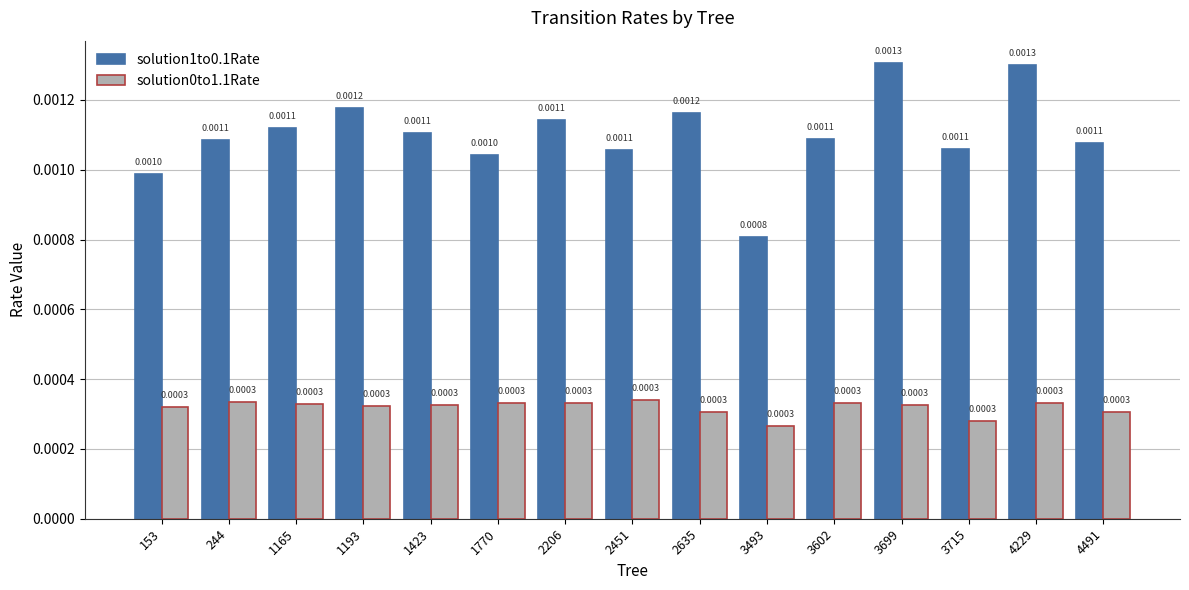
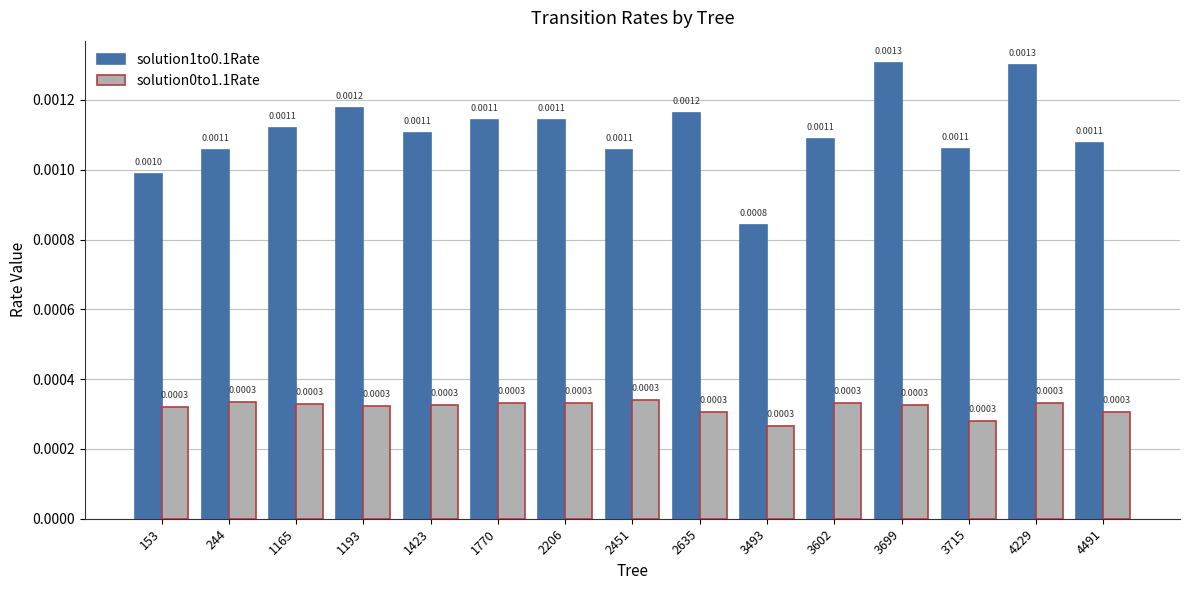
solution1to0.1Rate, 244: 0.00109 -> 0.00106
solution1to0.1Rate, 1770: 0.0010 -> 0.0011
solution1to0.1Rate, 3493: 0.00081 -> 0.00084
